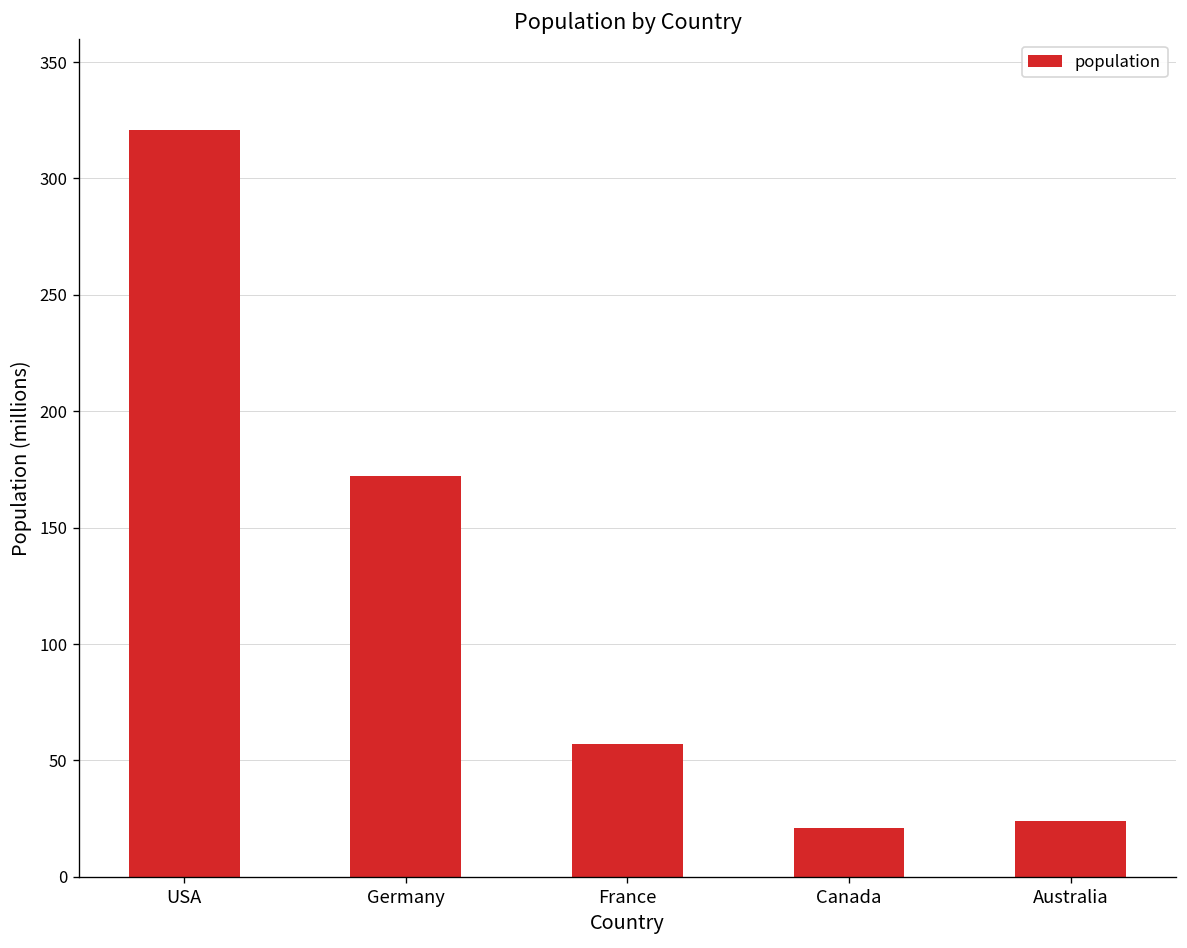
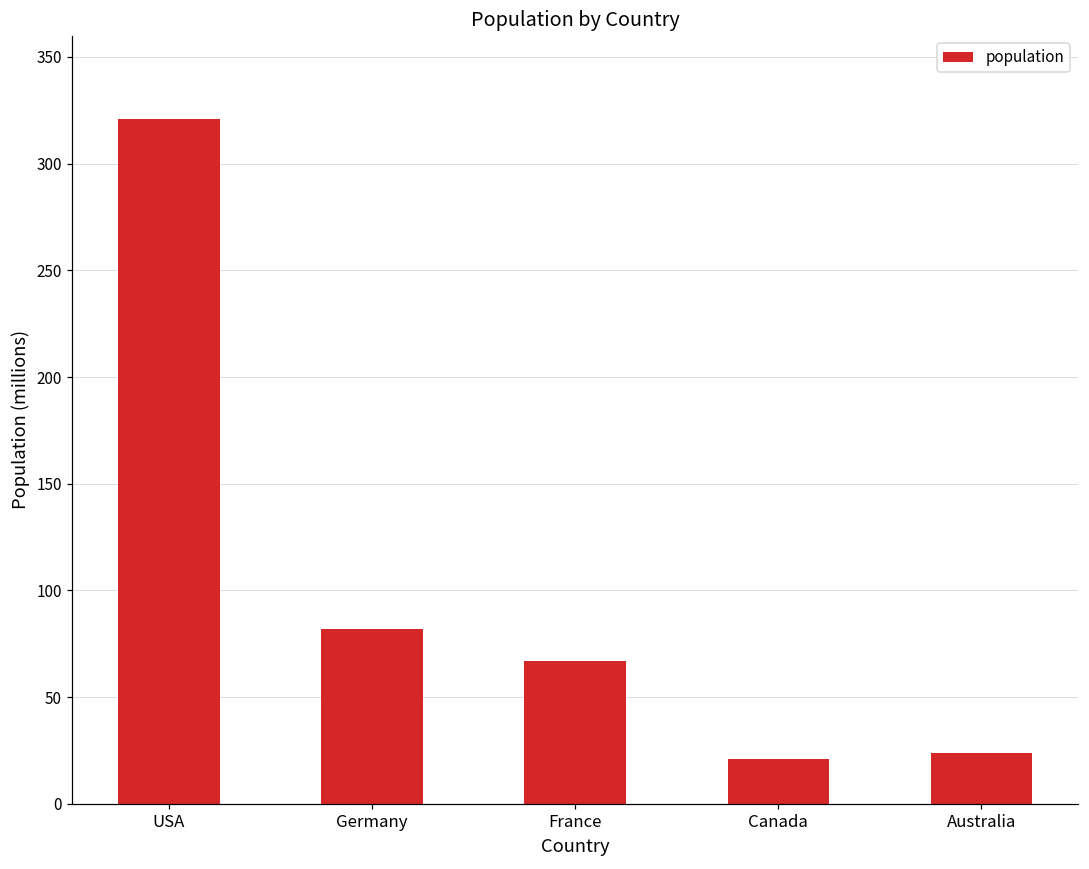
Germany: 172 -> 82
France: 57 -> 67
